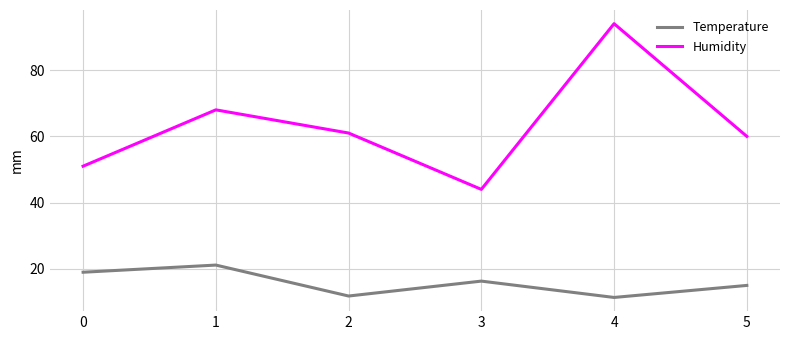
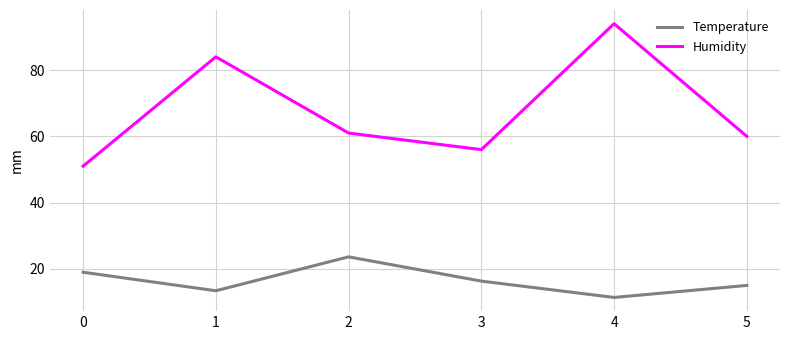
Temperature, 1: 21 -> 13
Humidity, 1: 68 -> 84
Temperature, 2: 12 -> 24
Humidity, 3: 44 -> 56
